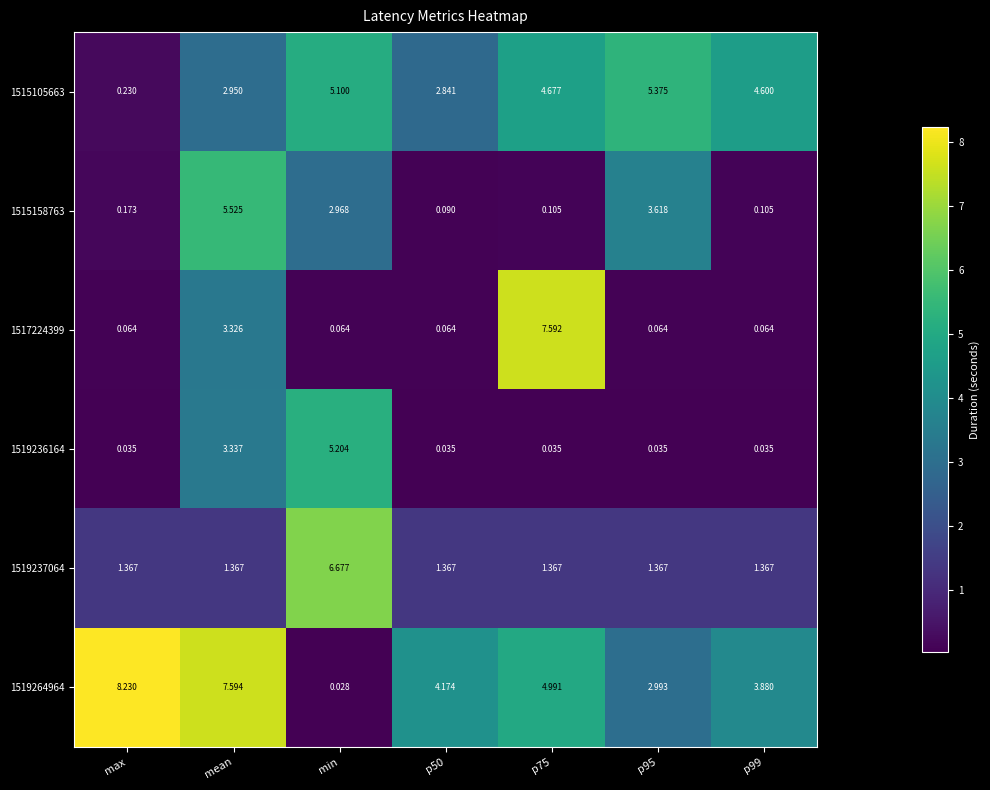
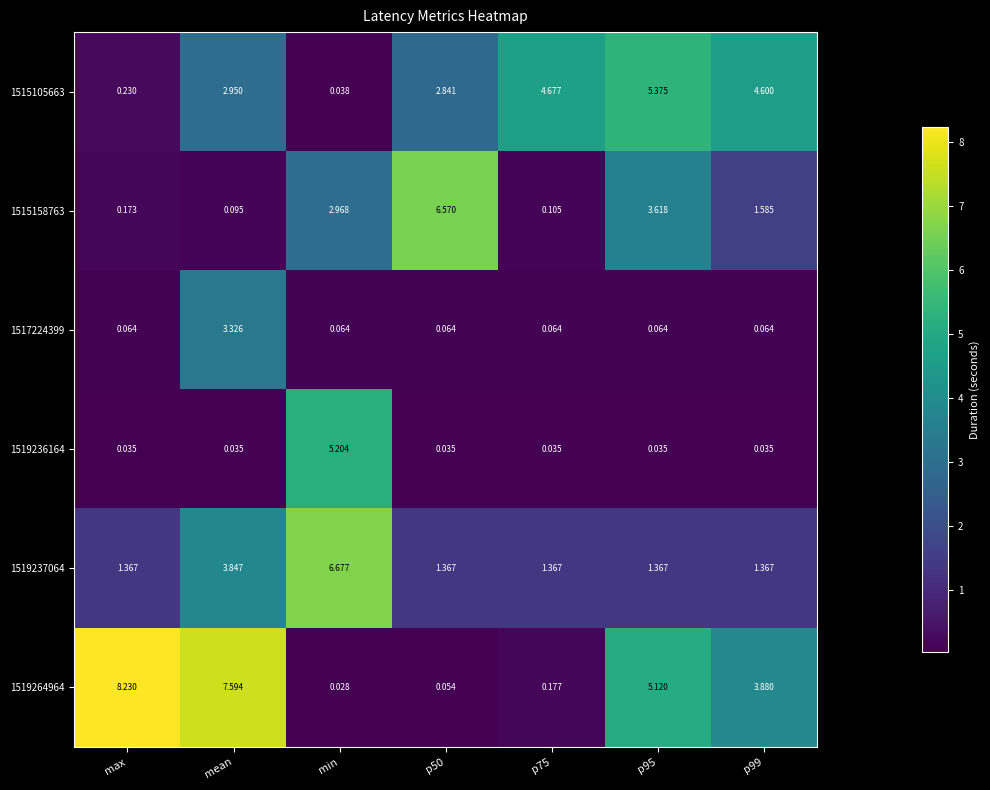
1515105663, min: 5.100 -> 0.038
1515158763, mean: 5.525 -> 0.095
1515158763, p50: 0.090 -> 6.570
1515158763, p99: 0.105 -> 1.585
1517224399, p75: 7.592 -> 0.064
1519236164, mean: 3.337 -> 0.035
1519237064, mean: 1.367 -> 3.847
1519264964, p50: 4.174 -> 0.054
1519264964, p75: 4.991 -> 0.177
1519264964, p95: 2.993 -> 5.120
